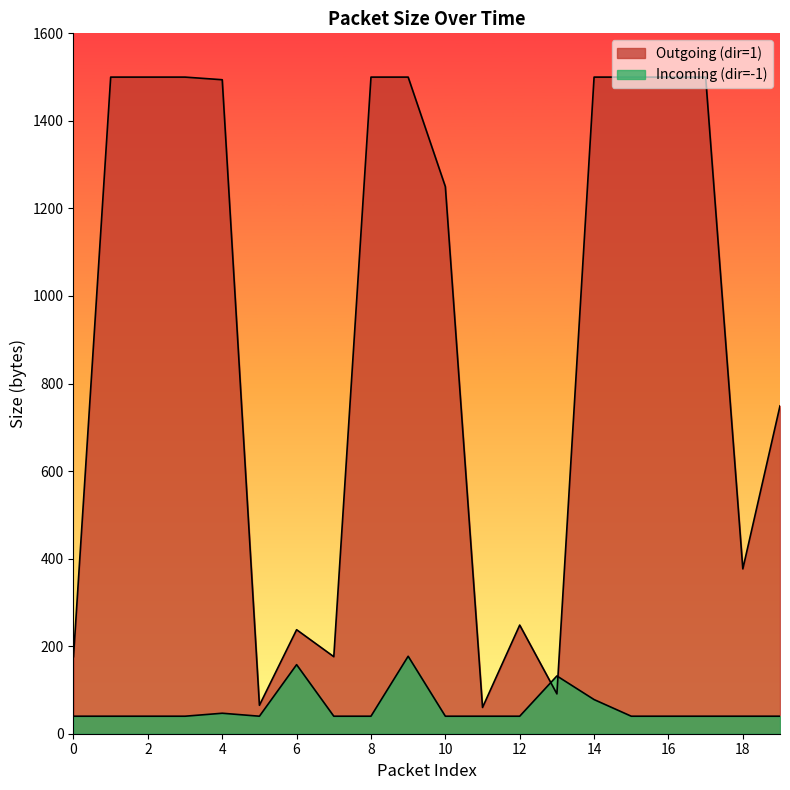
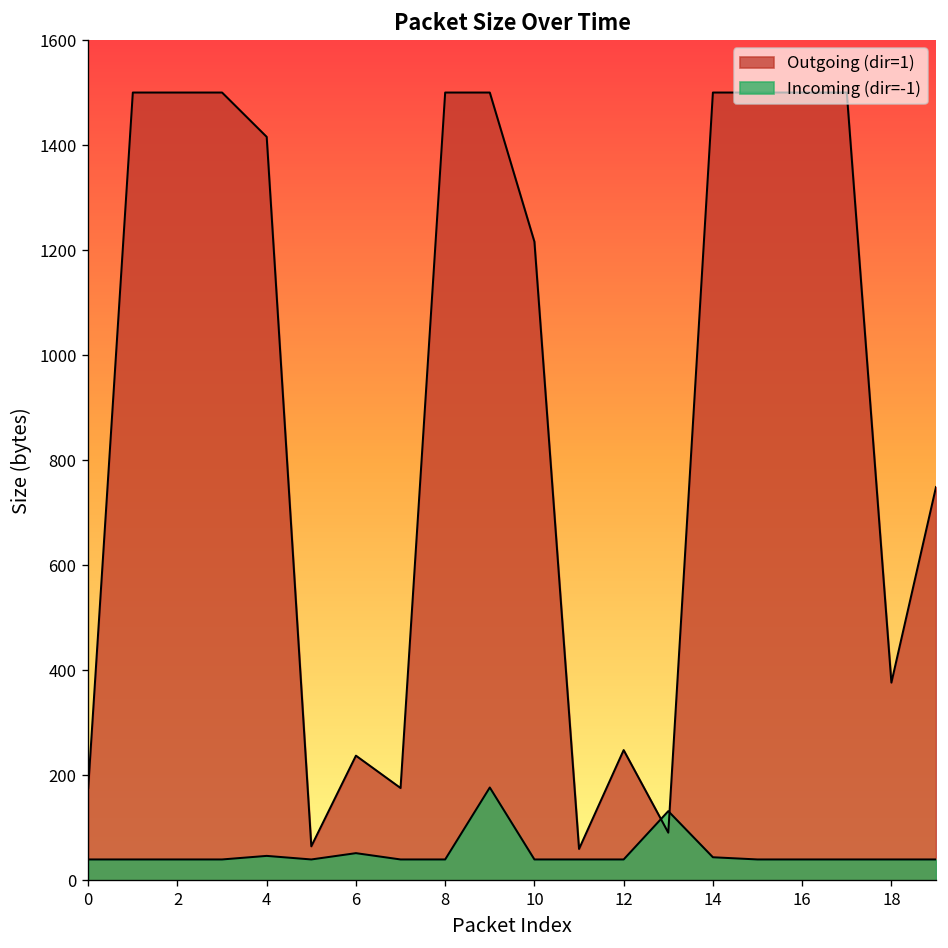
Outgoing (dir=1), 4: 1490 -> 1420
Incoming (dir=-1), 6: 160 -> 50
Outgoing (dir=1), 10: 1250 -> 1220
Incoming (dir=-1), 14: 80 -> 40
